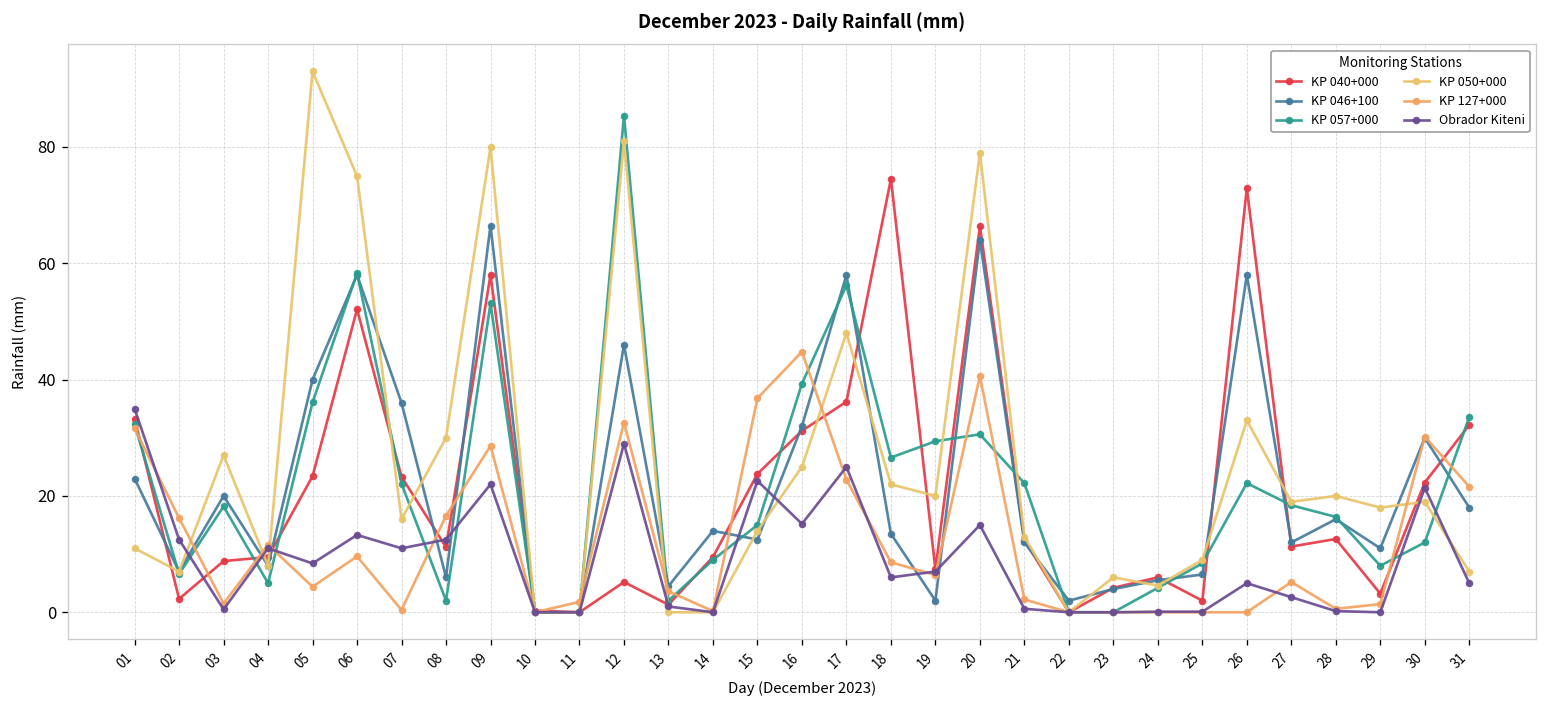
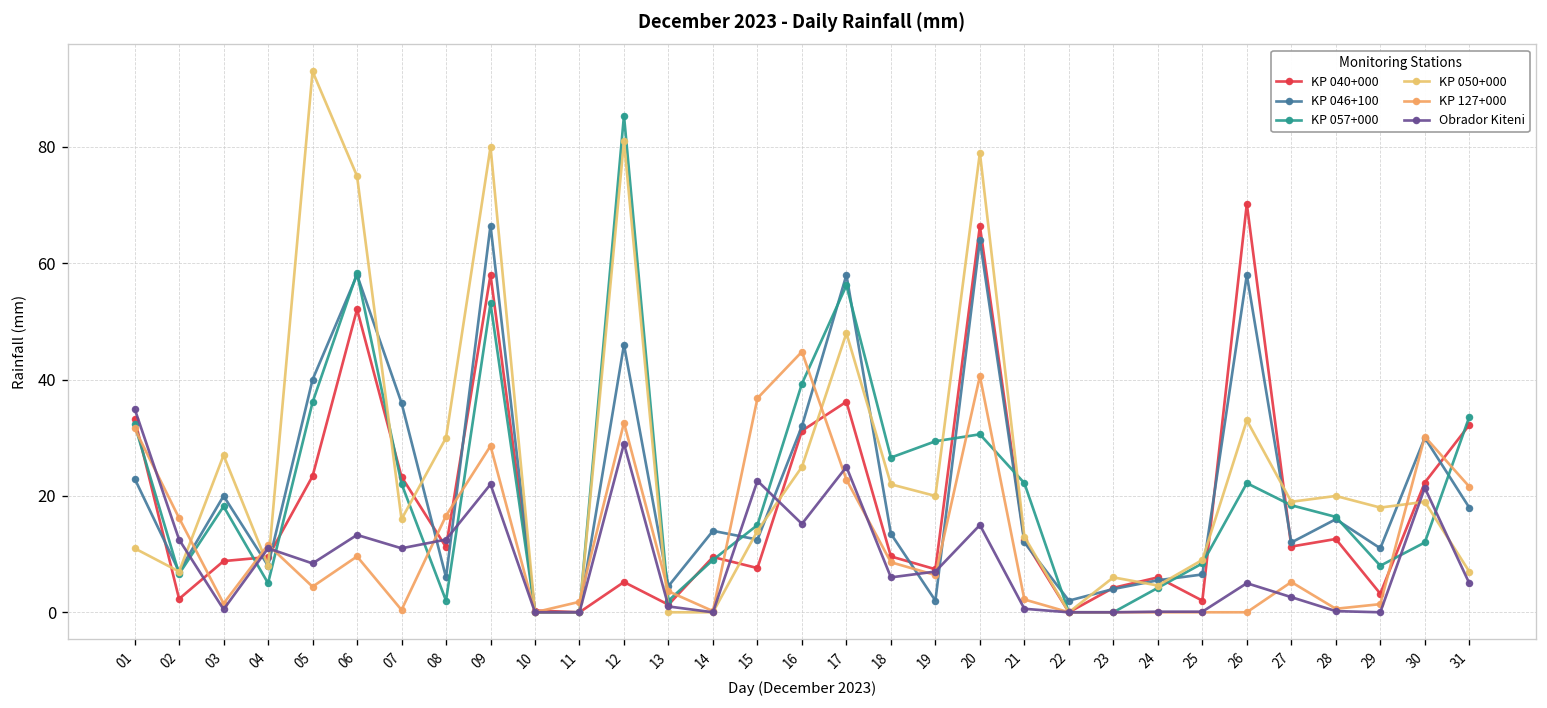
KP 040+000, 15: 24 -> 8
KP 040+000, 18: 75 -> 10
KP 040+000, 26: 73 -> 70
